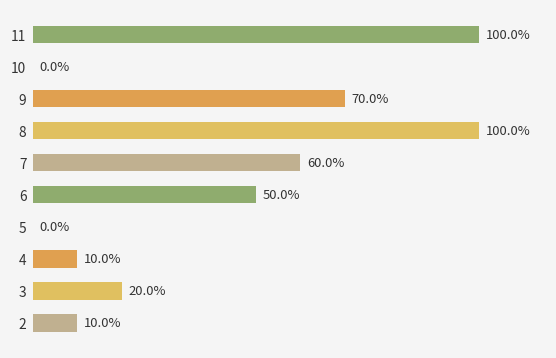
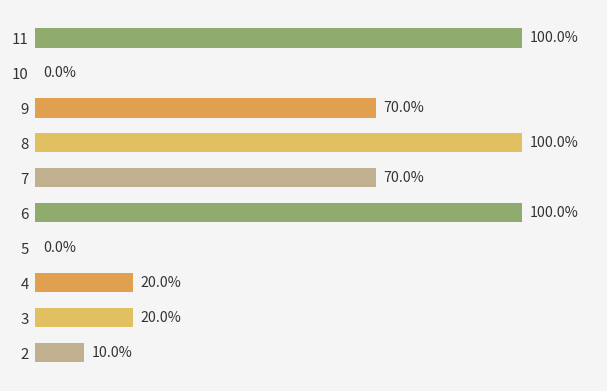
7: 60.0% -> 70.0%
6: 50.0% -> 100.0%
4: 10.0% -> 20.0%
